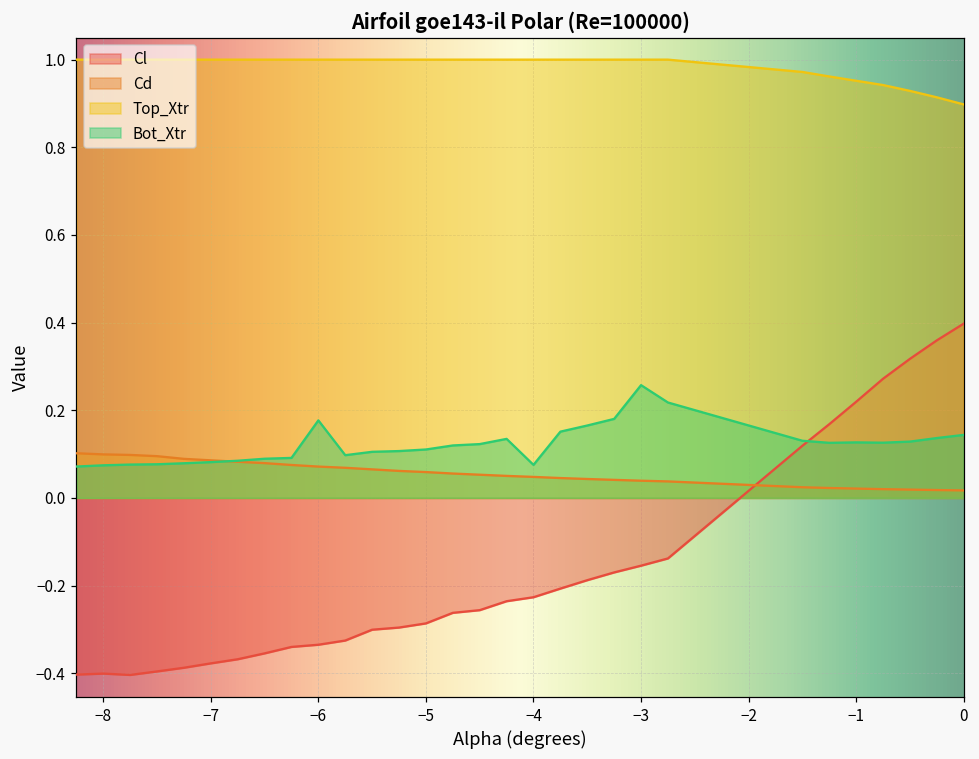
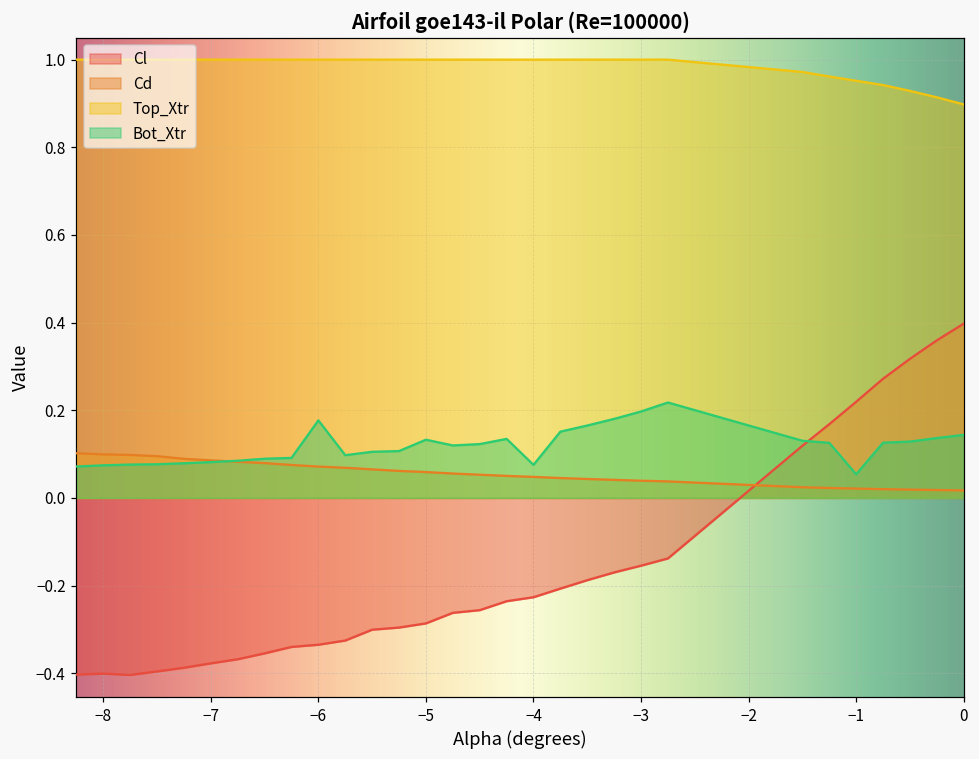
Bot_Xtr, −5: 0.11 -> 0.13
Bot_Xtr, −3: 0.26 -> 0.20
Bot_Xtr, −1: 0.13 -> 0.05
